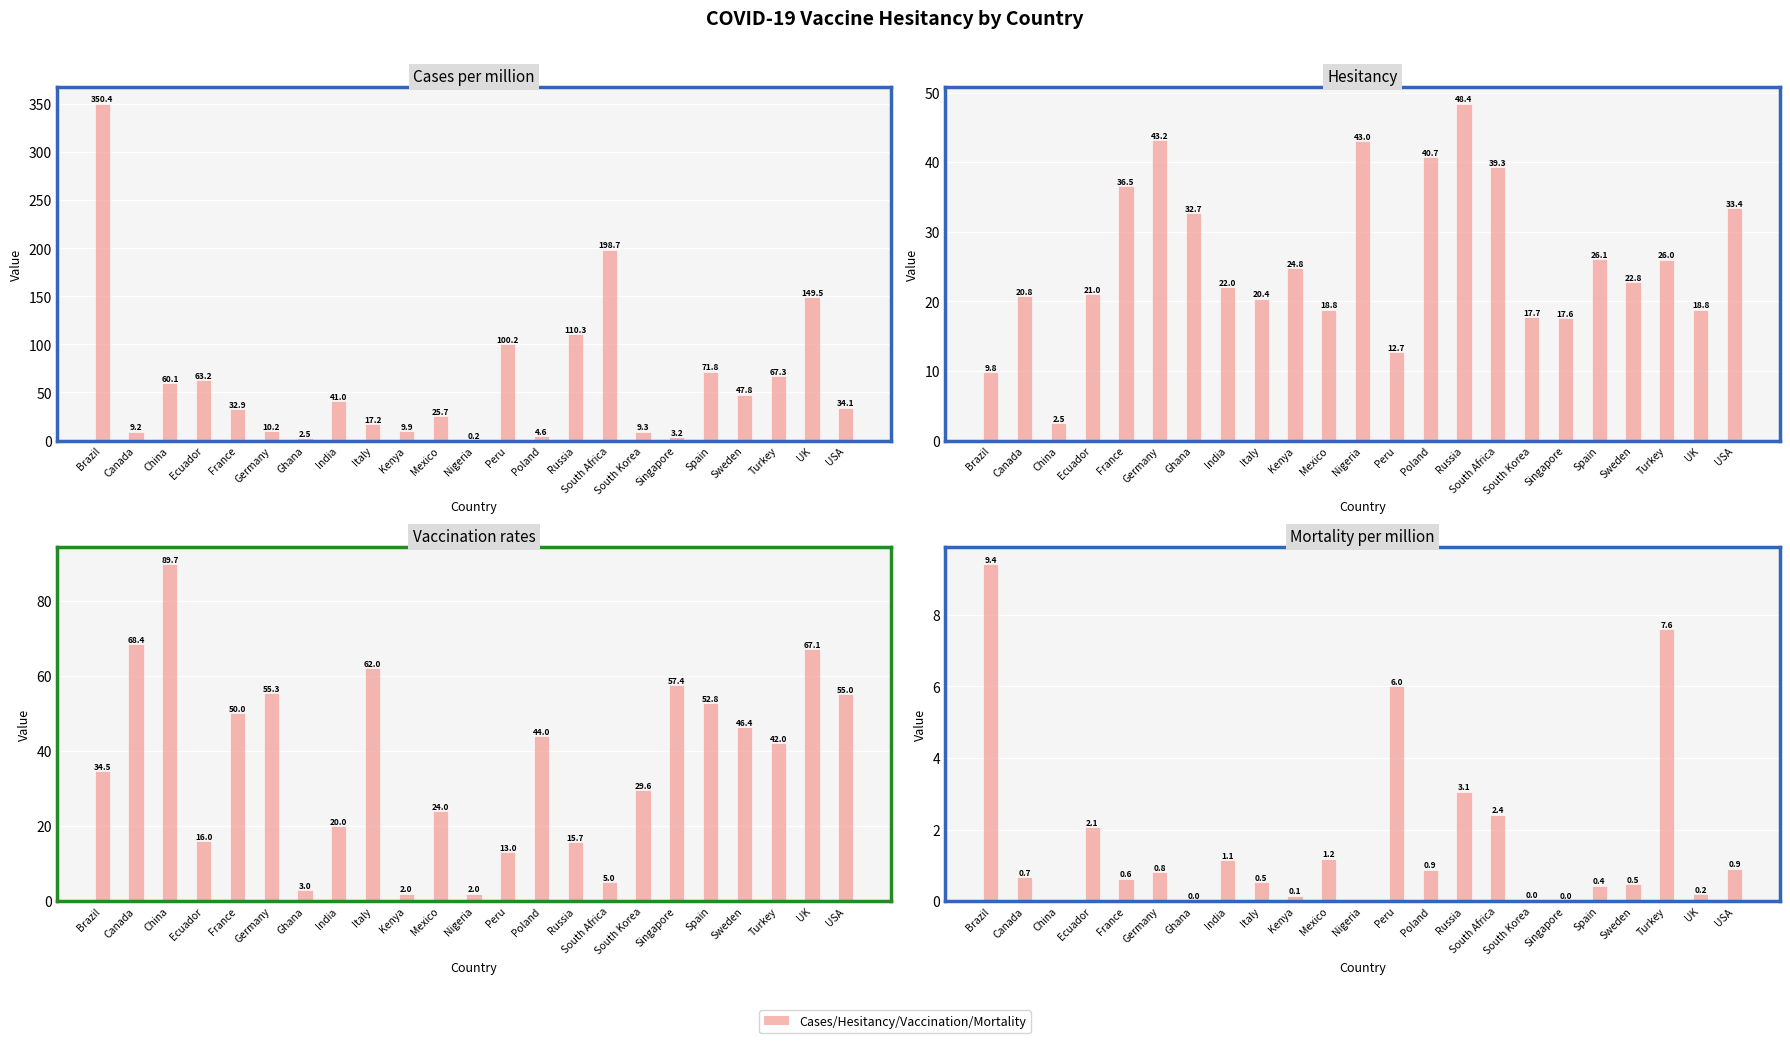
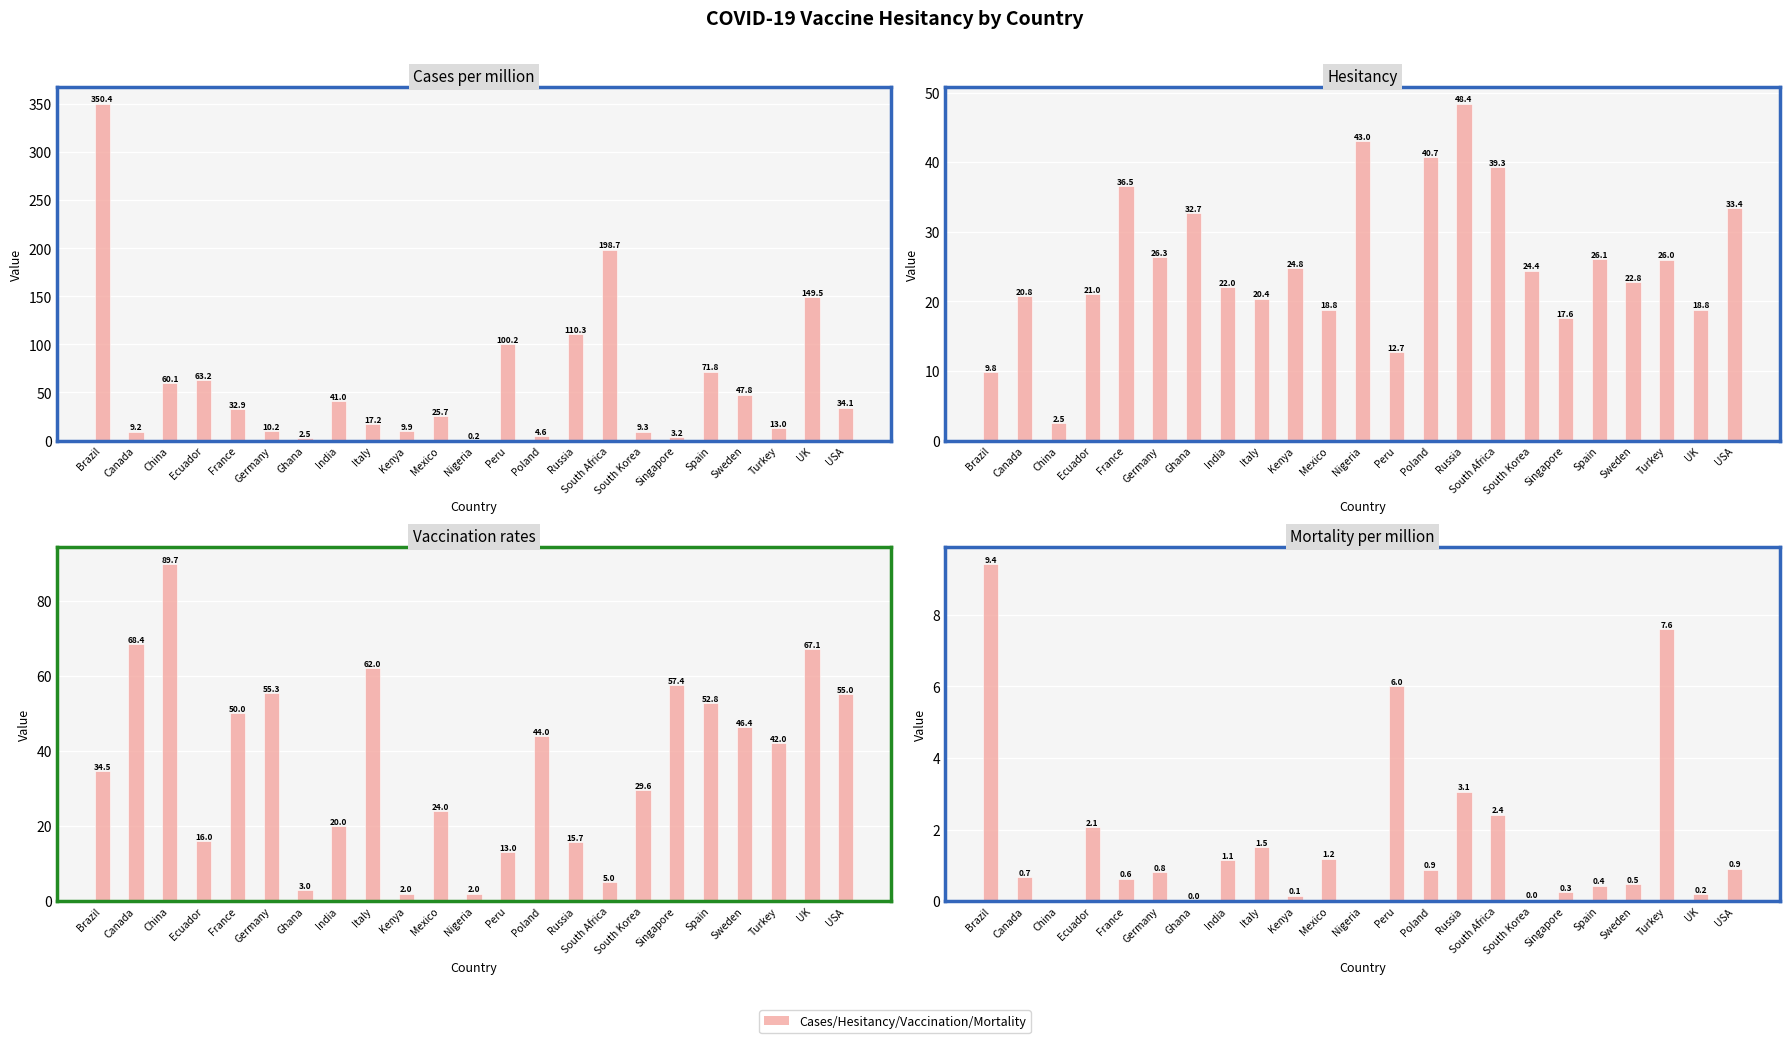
Cases per million, Turkey: 67.3 -> 13.0
Hesitancy, Germany: 43.2 -> 26.3
Hesitancy, South Korea: 17.7 -> 24.4
Mortality per million, Italy: 0.5 -> 1.5
Mortality per million, Singapore: 0.0 -> 0.3
